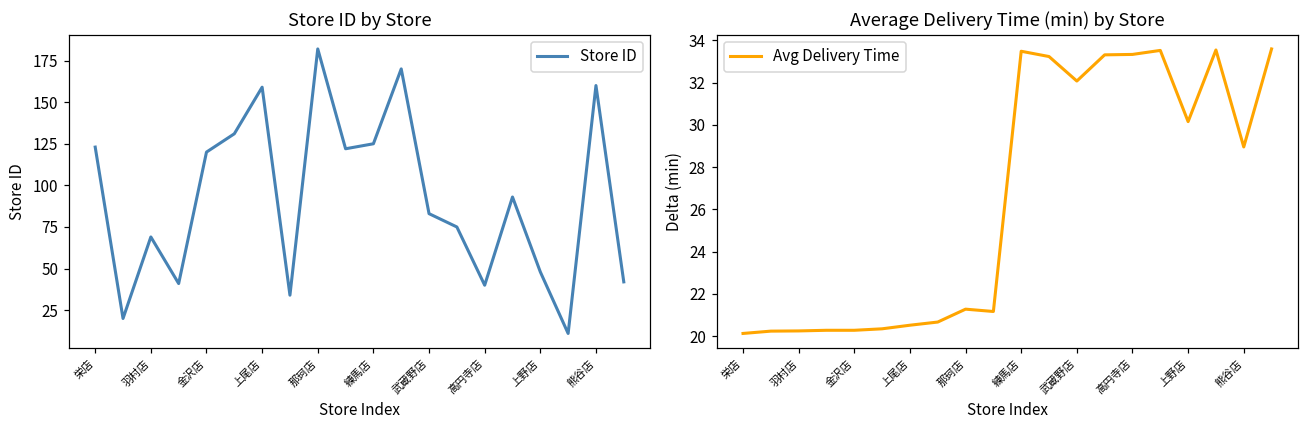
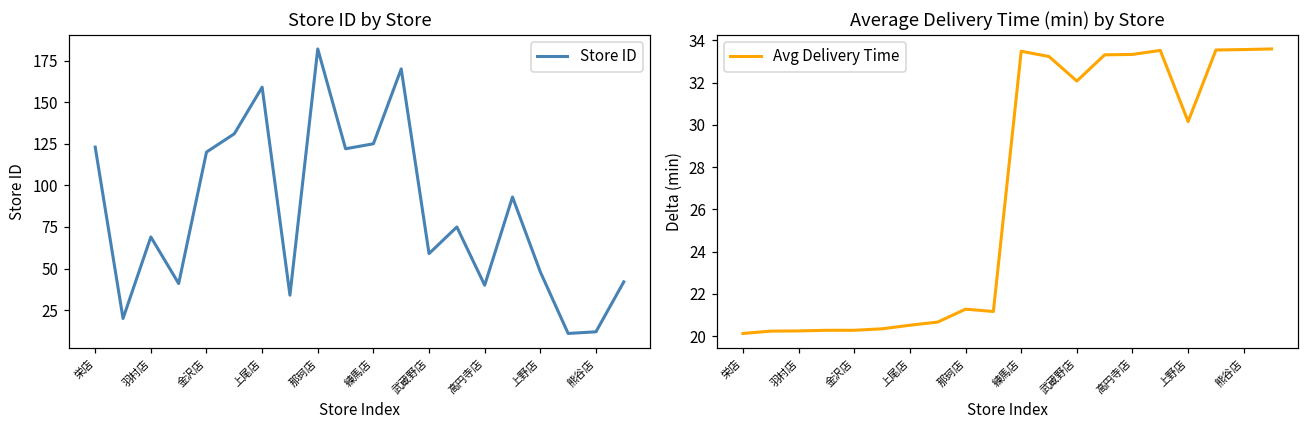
Store ID by Store, 武蔵野店: 83 -> 59
Store ID by Store, 熊谷店: 160 -> 12
Average Delivery Time (min) by Store, 熊谷店: 29.0 -> 33.6
